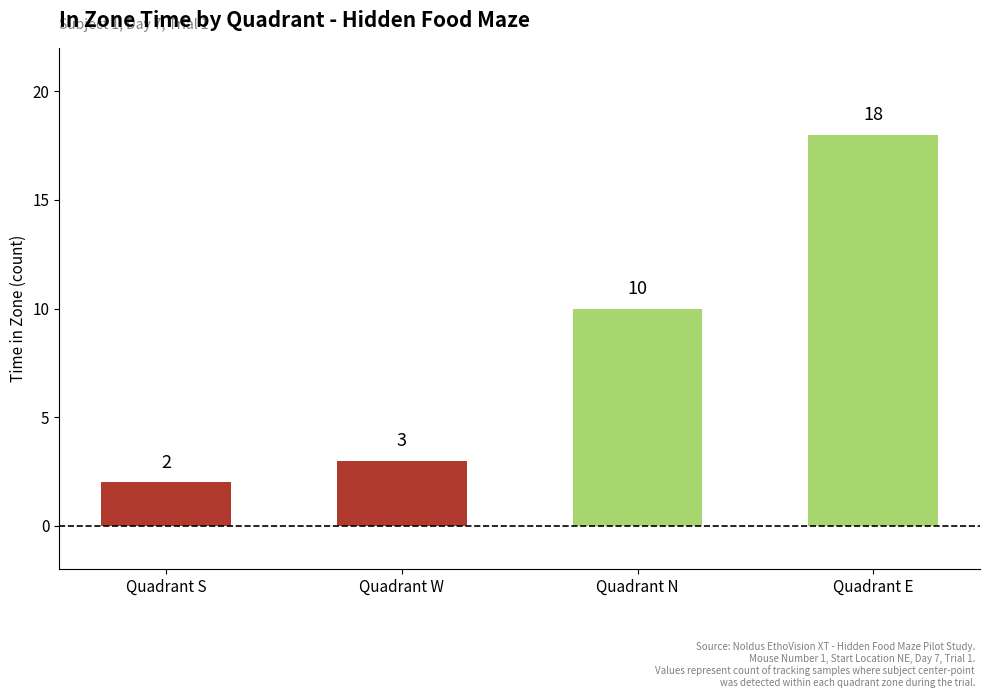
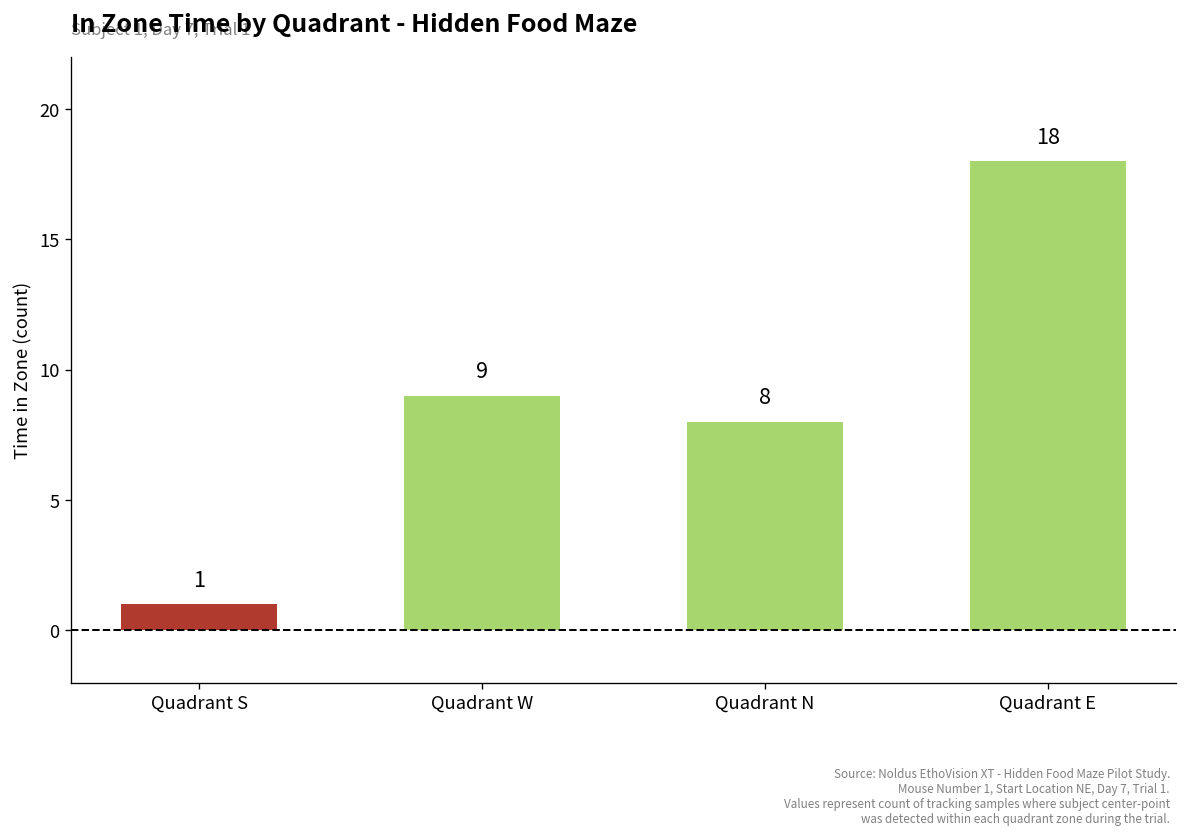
Quadrant S: 2 -> 1
Quadrant W: 3 -> 9
Quadrant N: 10 -> 8
